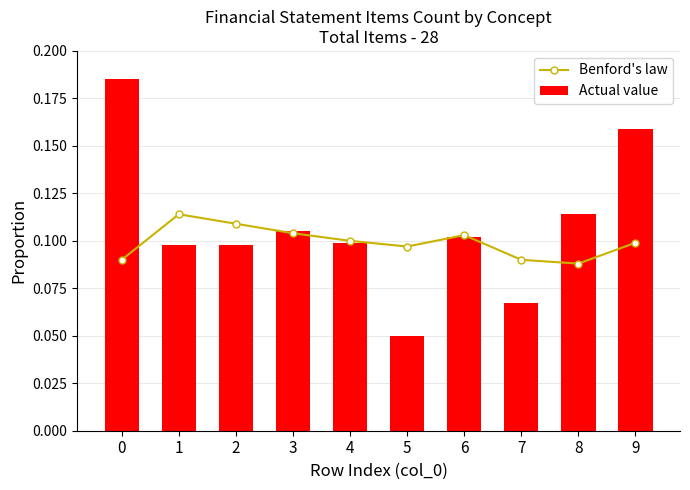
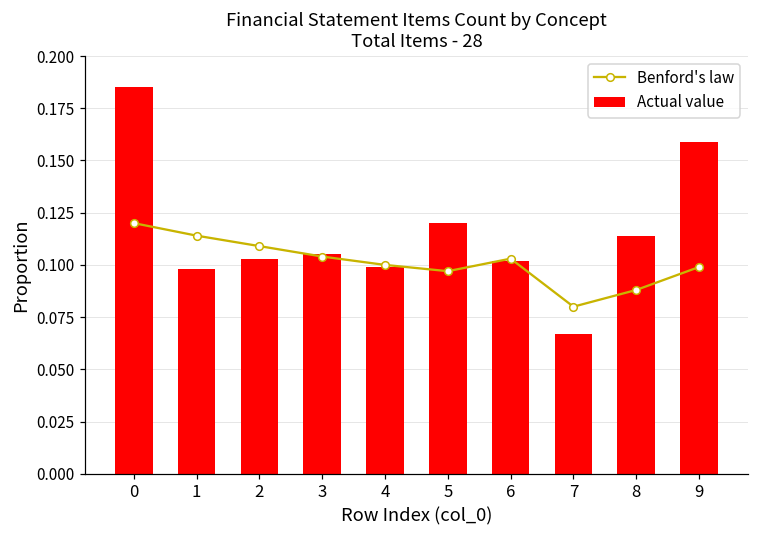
Benford's law, 0: 0.09 -> 0.12
Actual value, 2: 0.098 -> 0.103
Actual value, 5: 0.05 -> 0.12
Benford's law, 7: 0.09 -> 0.08
